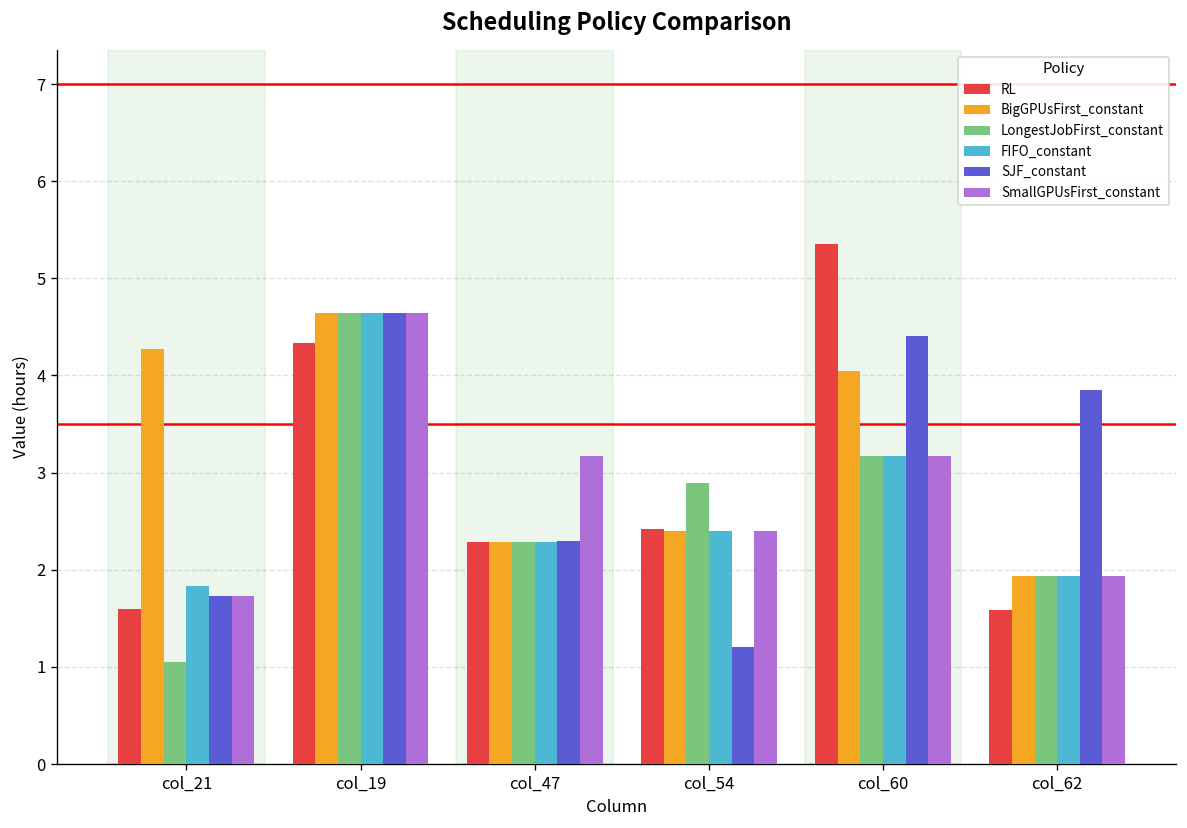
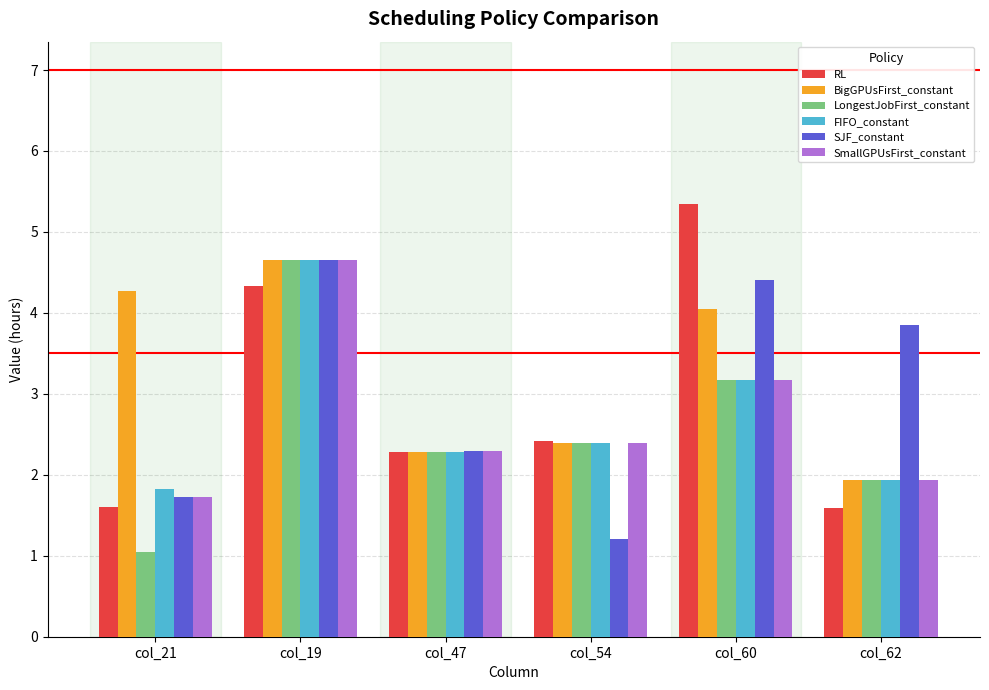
SmallGPUsFirst_constant, col_47: 3.2 -> 2.3
LongestJobFirst_constant, col_54: 2.9 -> 2.4
